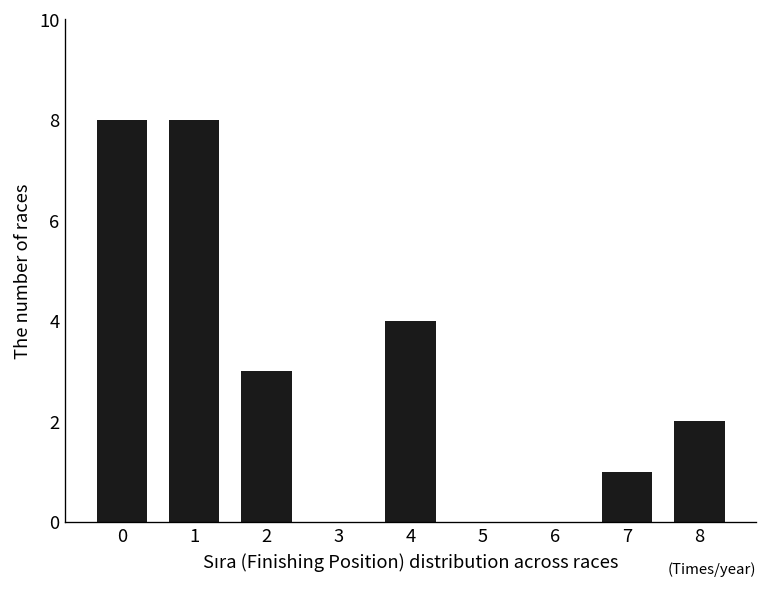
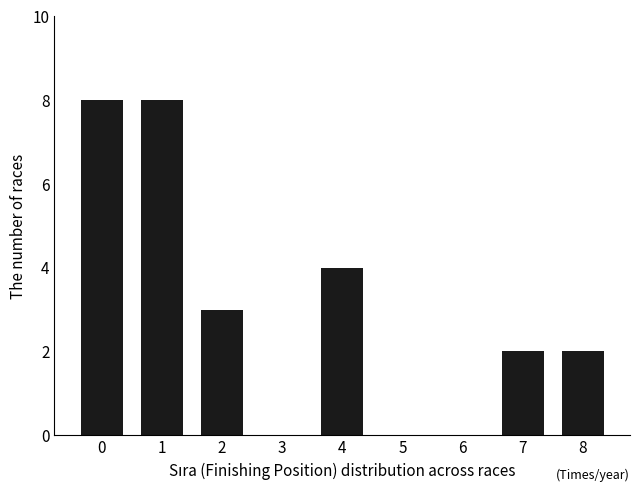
7: 1 -> 2
